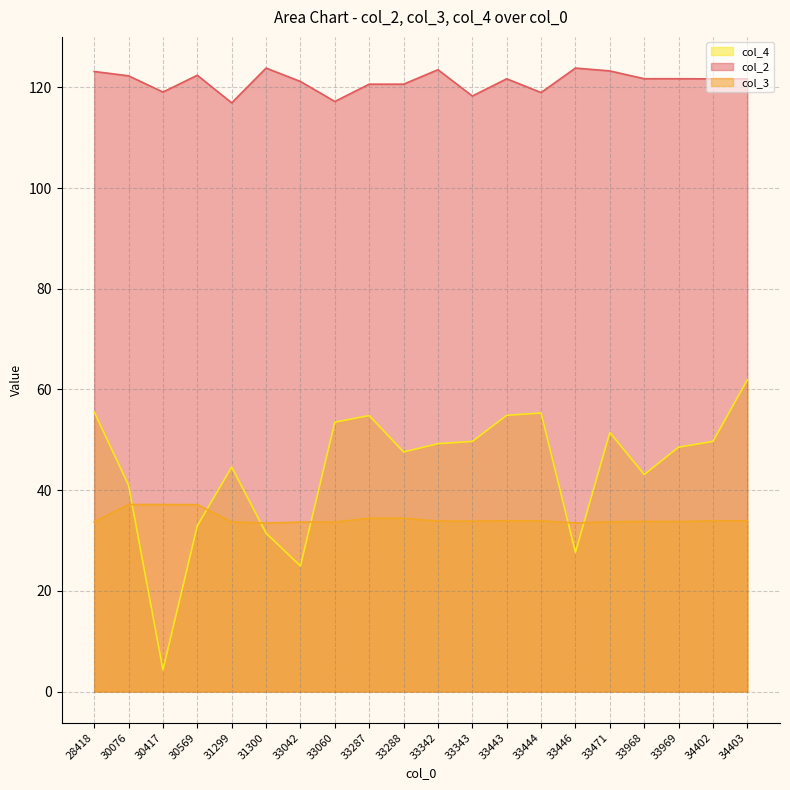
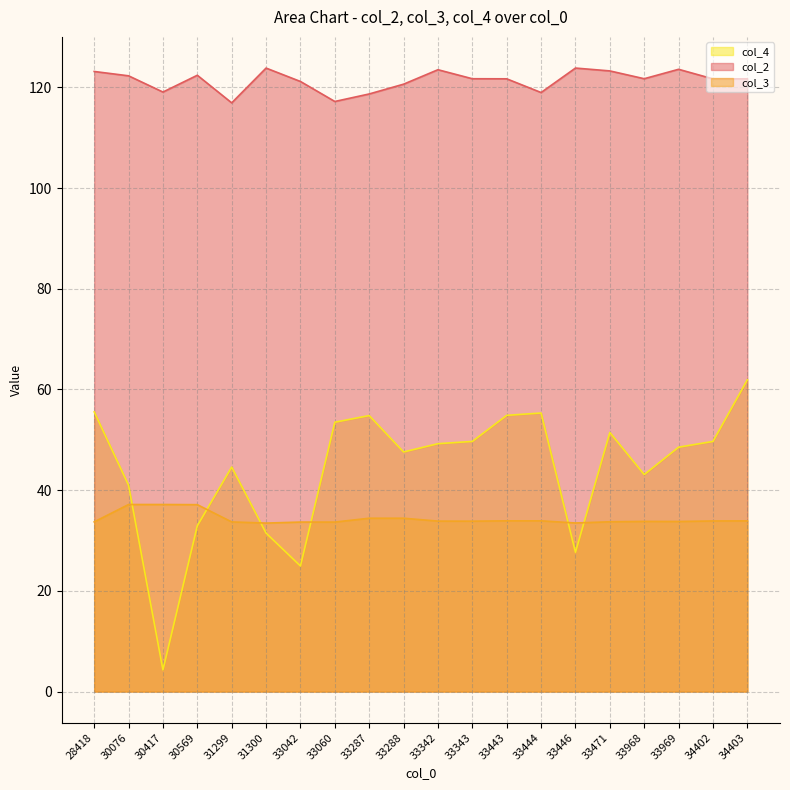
col_2, 33287: 121 -> 119
col_2, 33343: 118 -> 122
col_2, 33969: 122 -> 124
